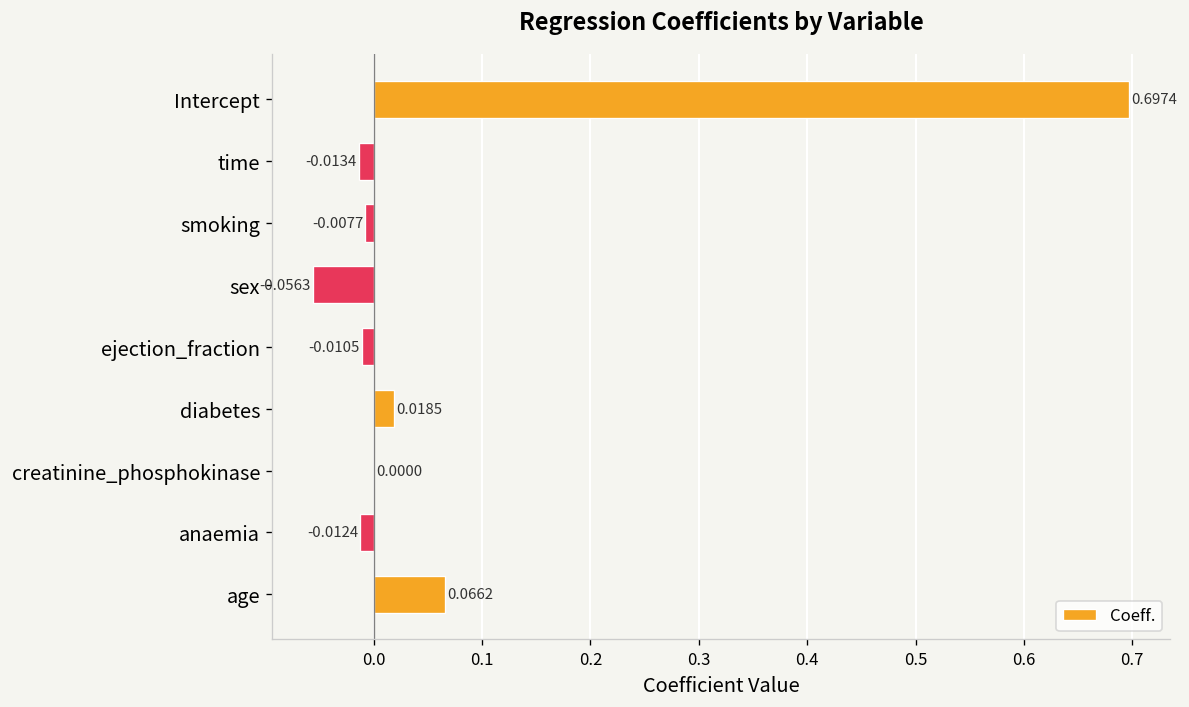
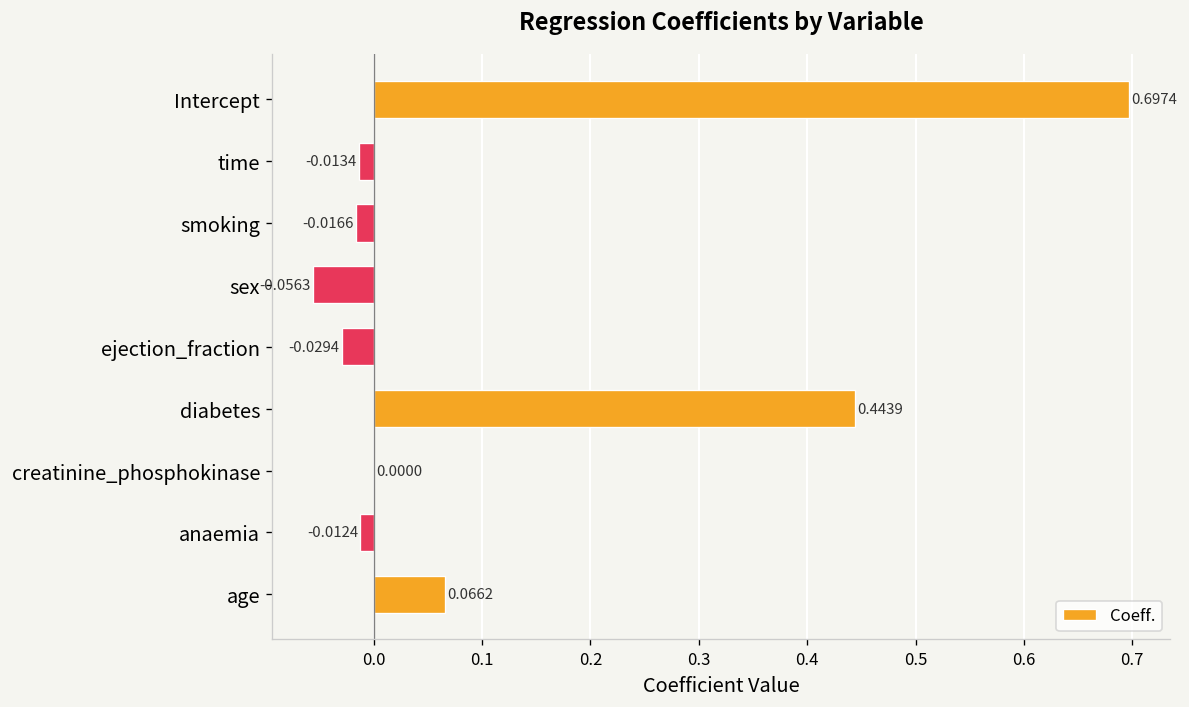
smoking: -0.0077 -> -0.0166
ejection_fraction: -0.0105 -> -0.0294
diabetes: 0.0185 -> 0.4439
